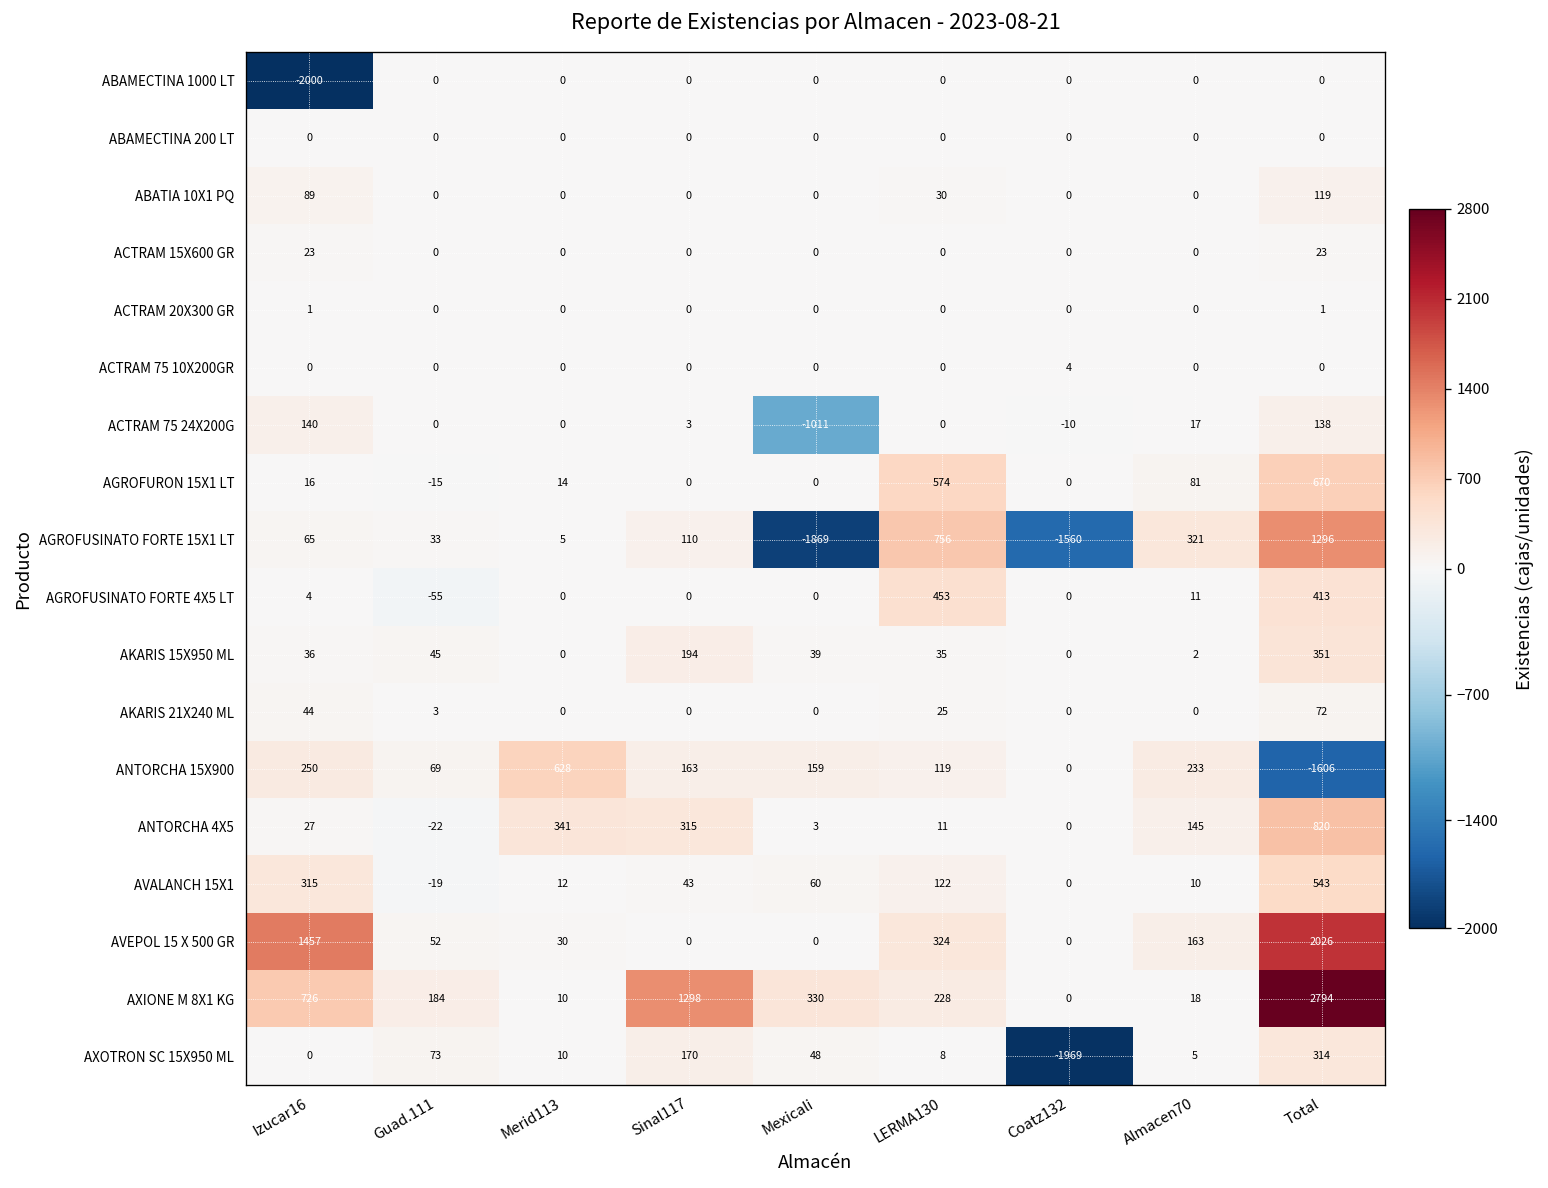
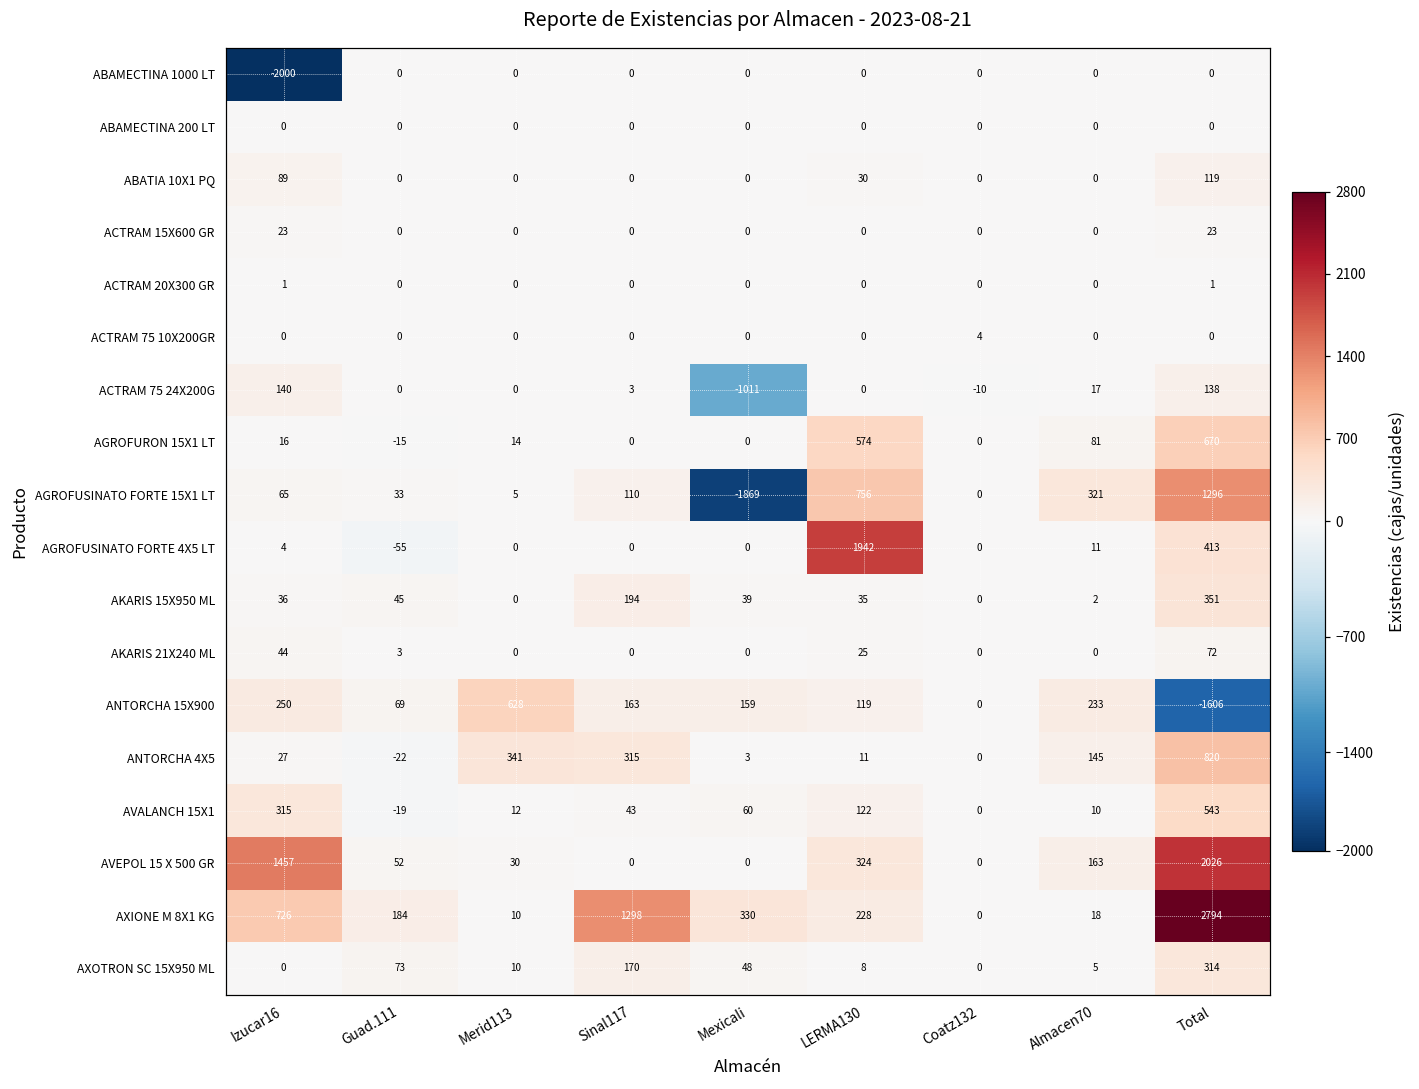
AGROFUSINATO FORTE 15X1 LT, Coatz132: -1560 -> 0
AGROFUSINATO FORTE 4X5 LT, LERMA130: 453 -> 1942
AXOTRON SC 15X950 ML, Coatz132: -1969 -> 0
